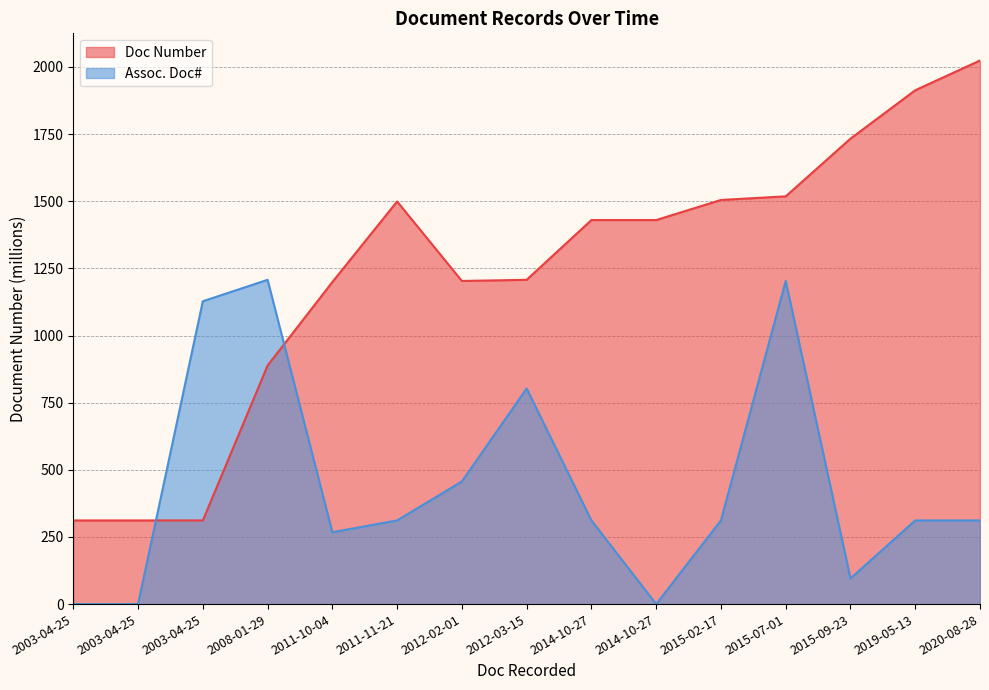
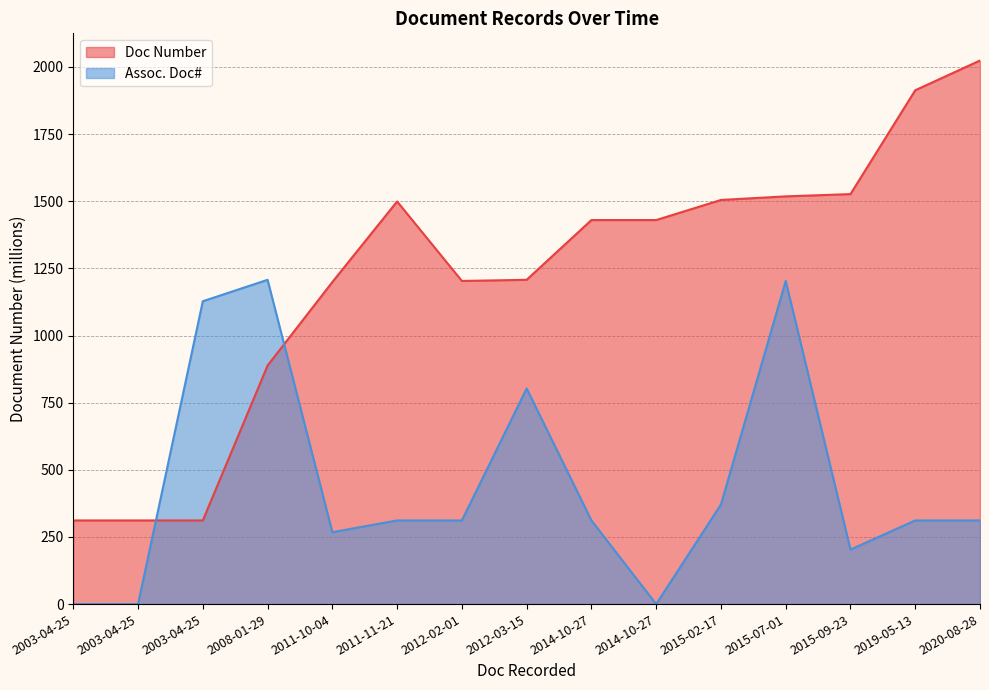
Assoc. Doc#, 2012-02-01: 460 -> 310
Assoc. Doc#, 2015-02-17: 310 -> 370
Doc Number, 2015-09-23: 1730 -> 1530
Assoc. Doc#, 2015-09-23: 100 -> 200
